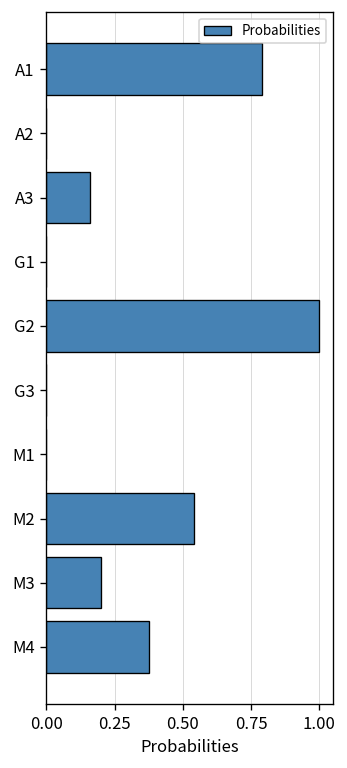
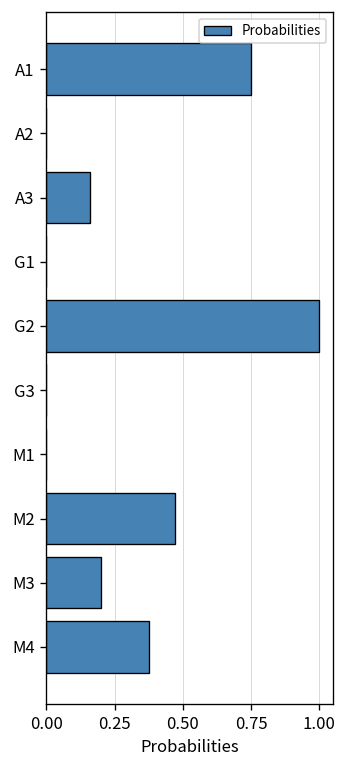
A1: 0.79 -> 0.75
M2: 0.54 -> 0.47
